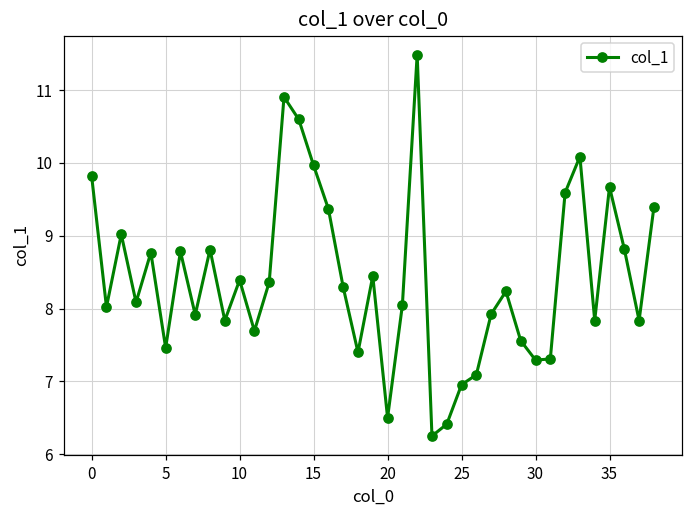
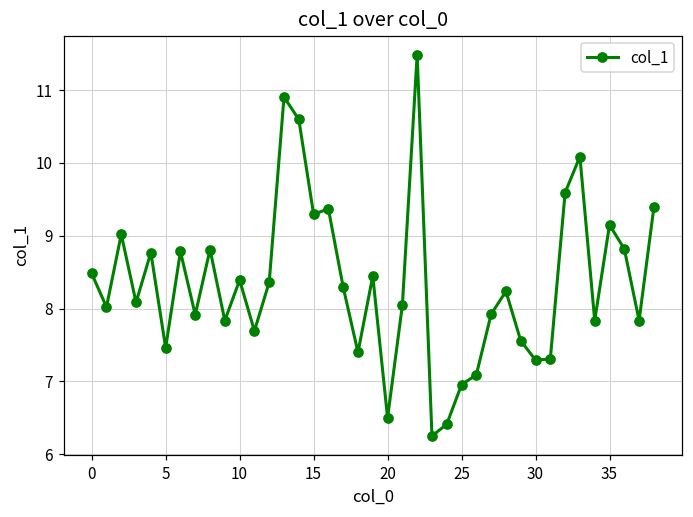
0: 9.8 -> 8.5
15: 10.0 -> 9.3
35: 9.7 -> 9.1
